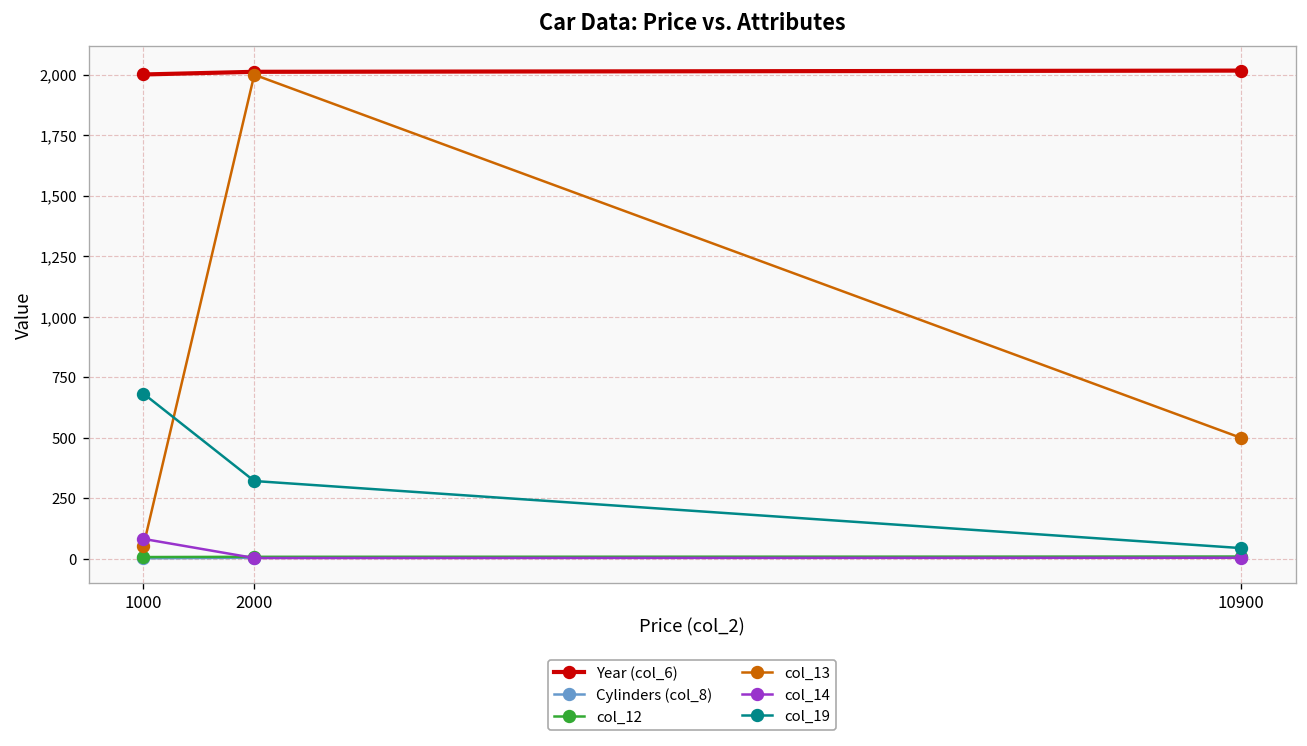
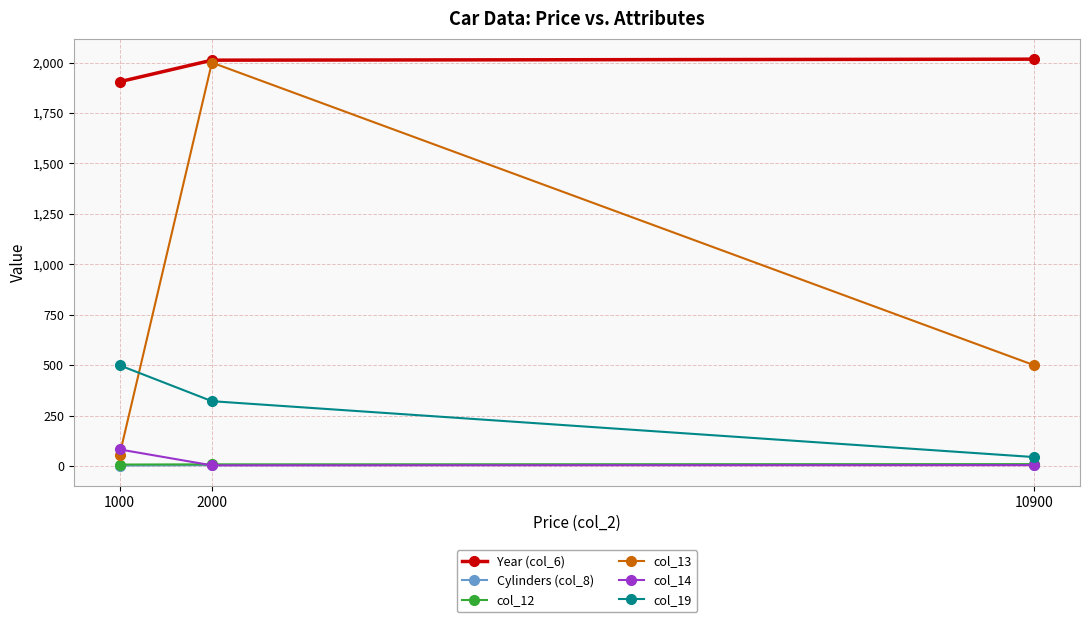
Year (col_6), 1000: 2,000 -> 1,910
col_19, 1000: 680 -> 500
